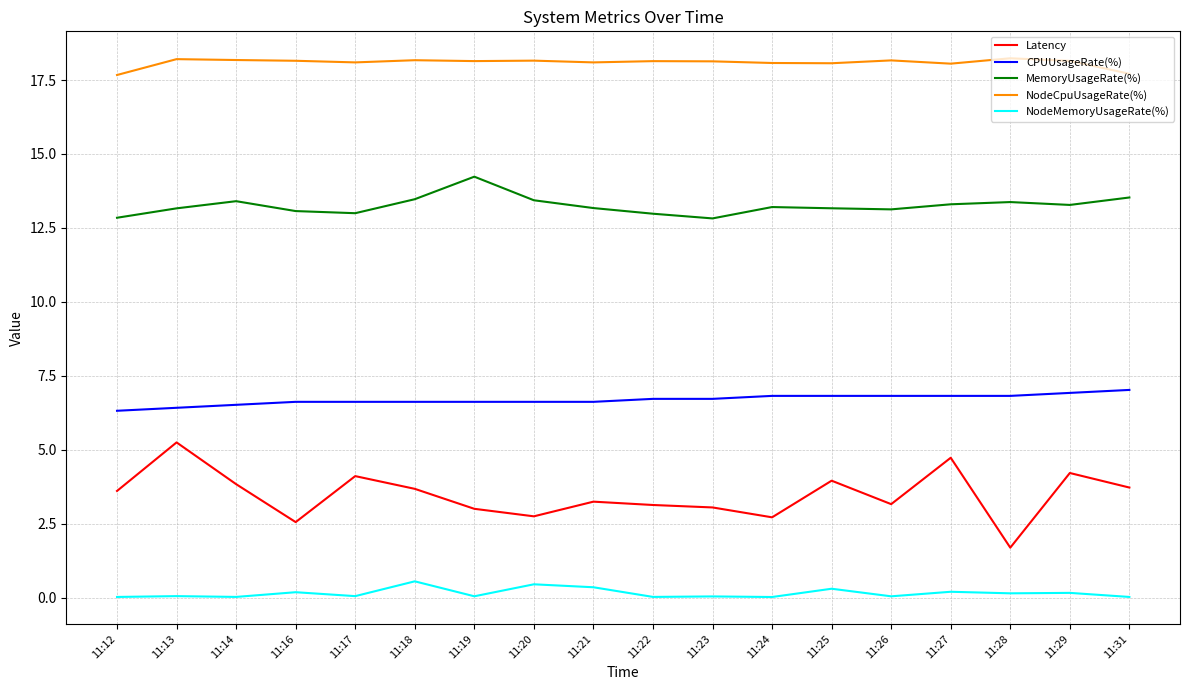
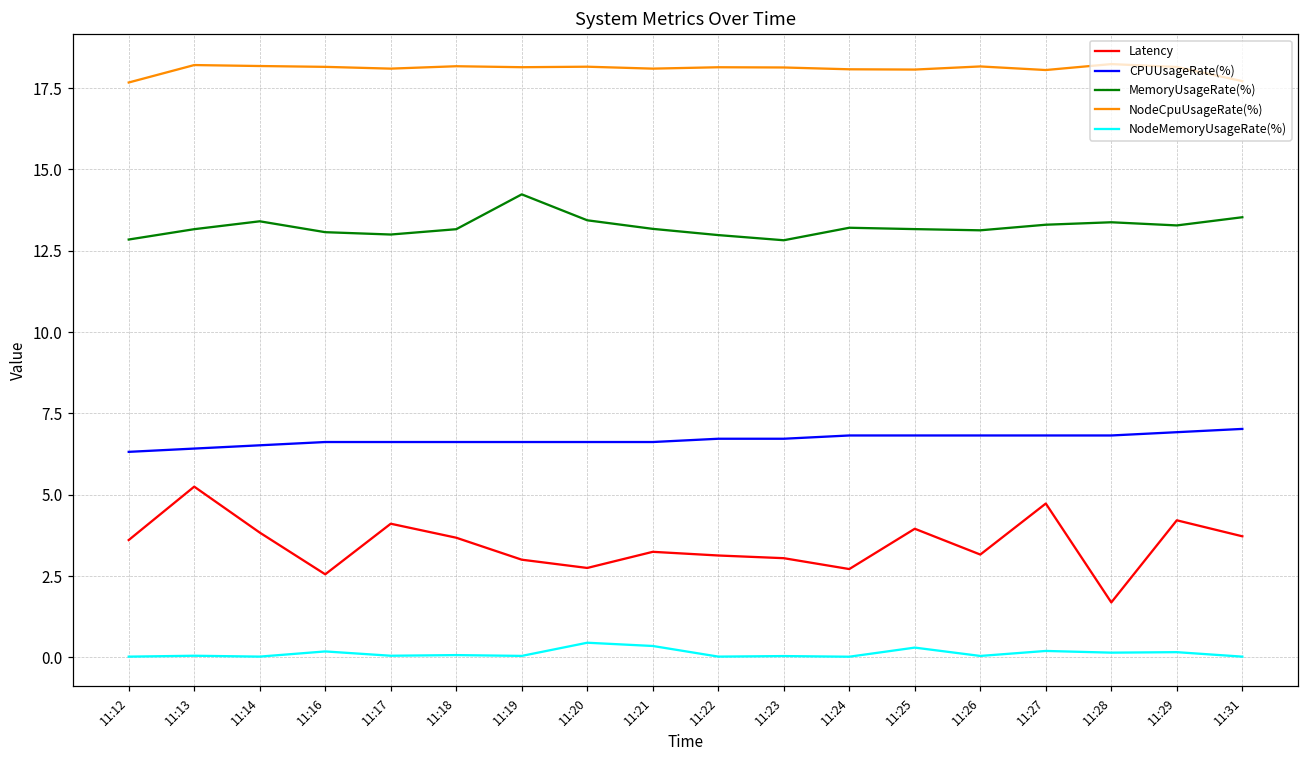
MemoryUsageRate(%), 11:18: 13.5 -> 13.2
NodeMemoryUsageRate(%), 11:18: 0.6 -> 0.1
